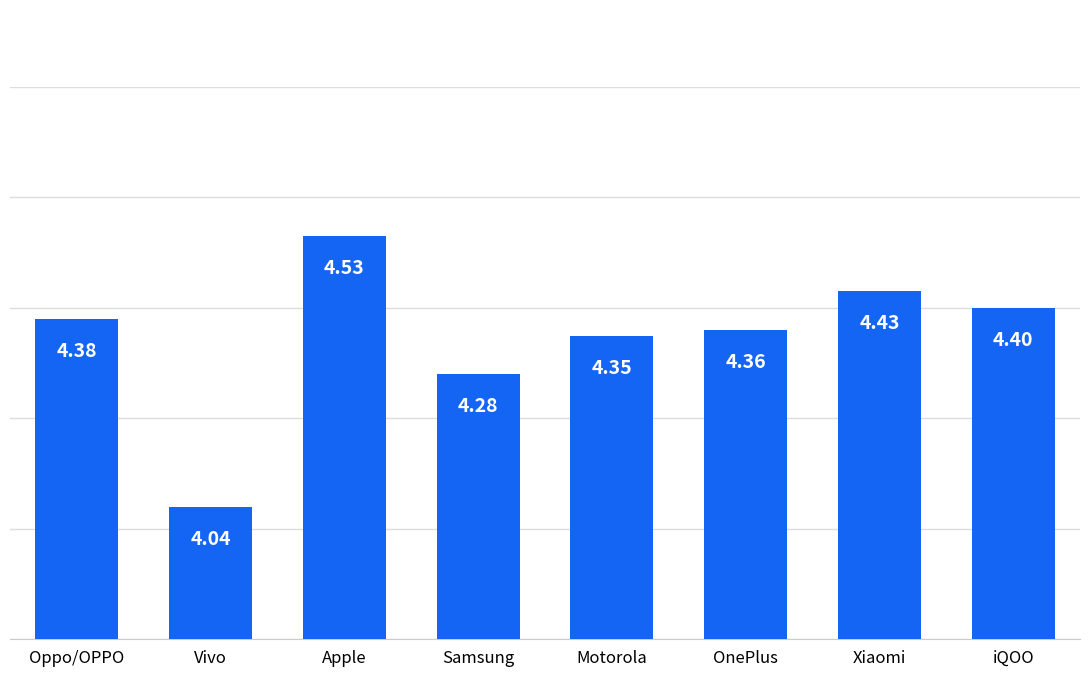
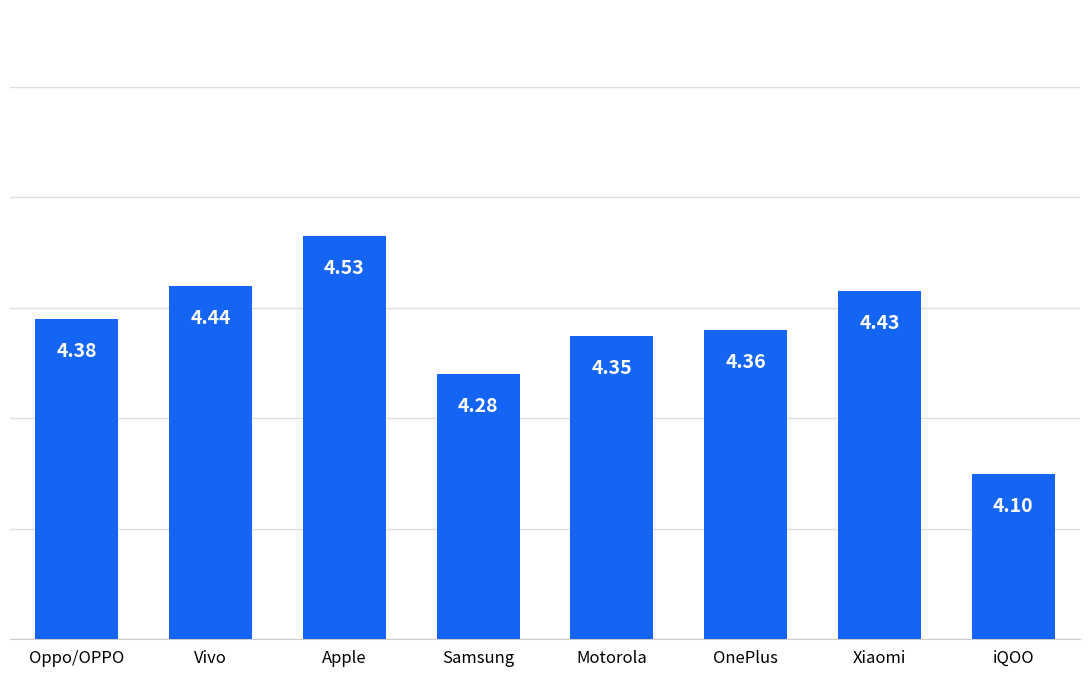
Vivo: 4.04 -> 4.44
iQOO: 4.40 -> 4.10
